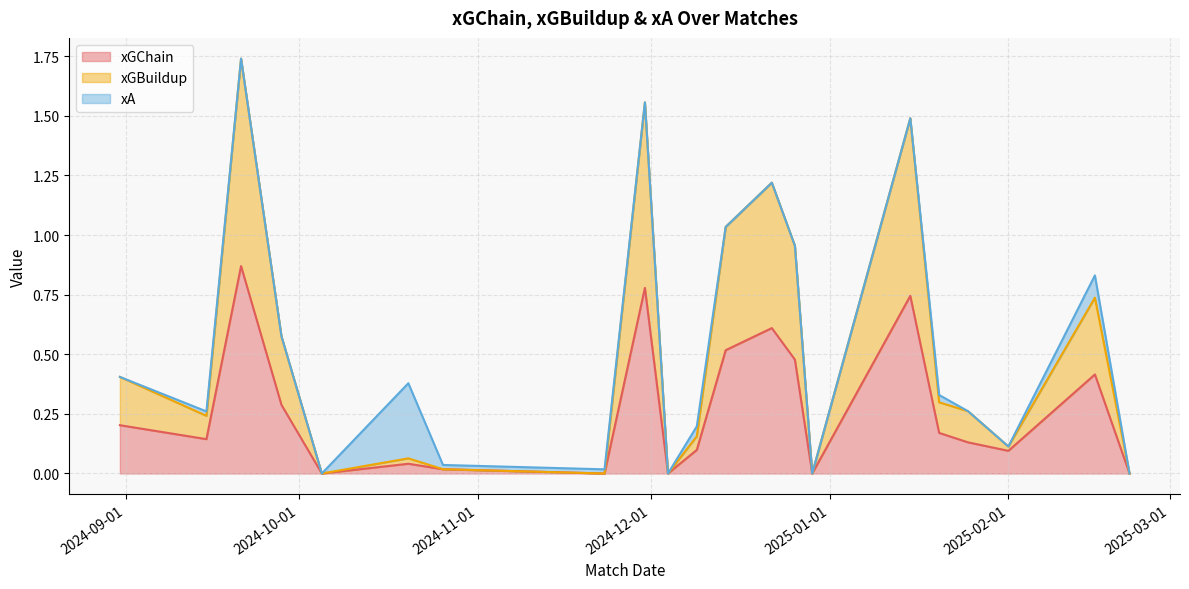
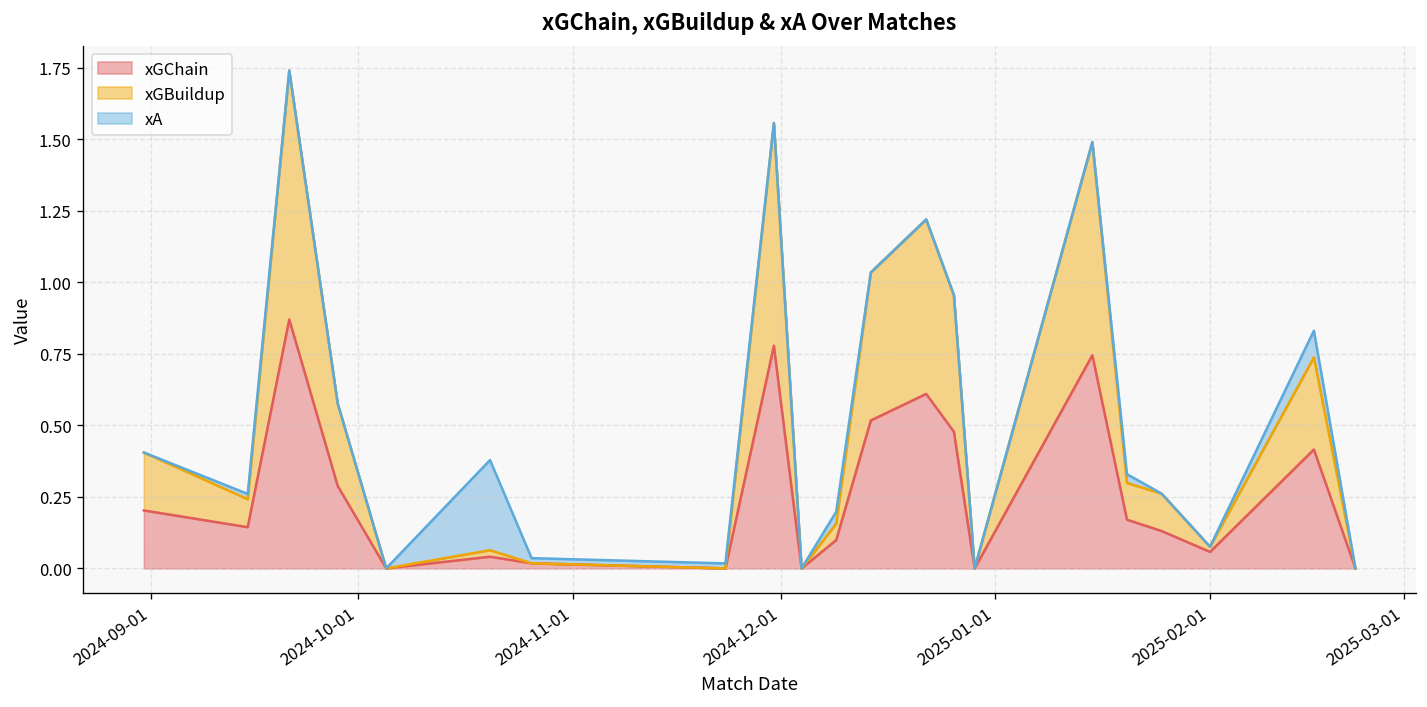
xGChain, 2025-02-01: 0.10 -> 0.06
